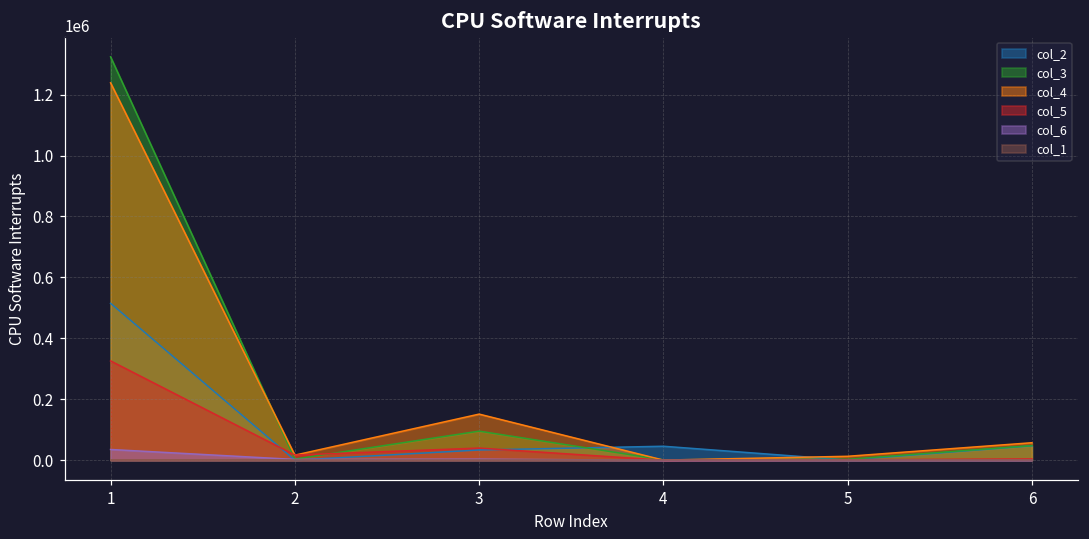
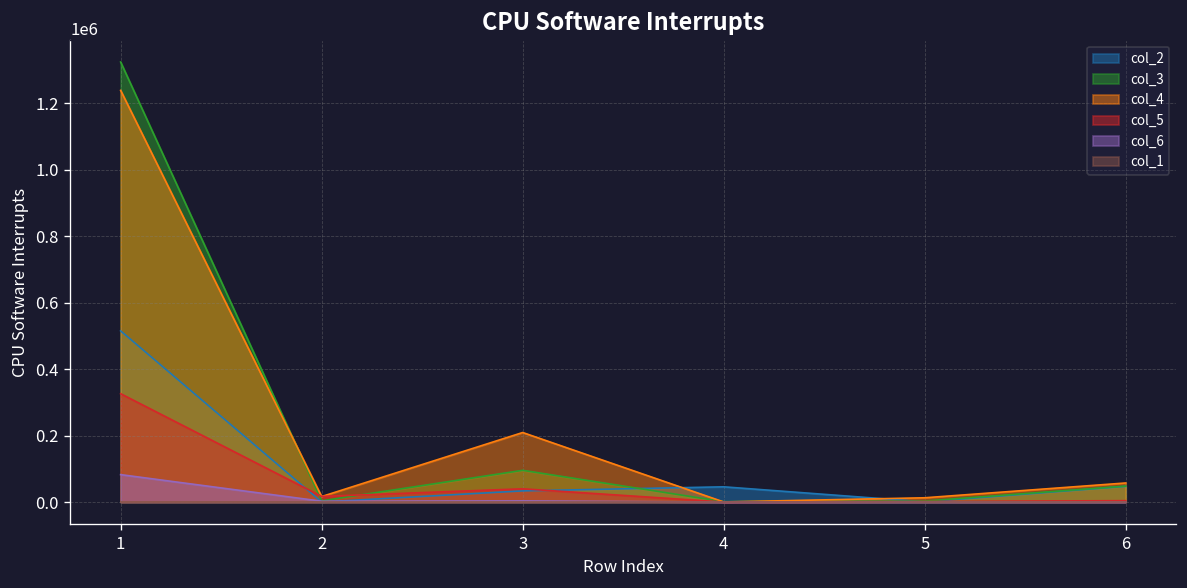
col_6, 1: 40000 -> 80000
col_4, 3: 150000 -> 210000
